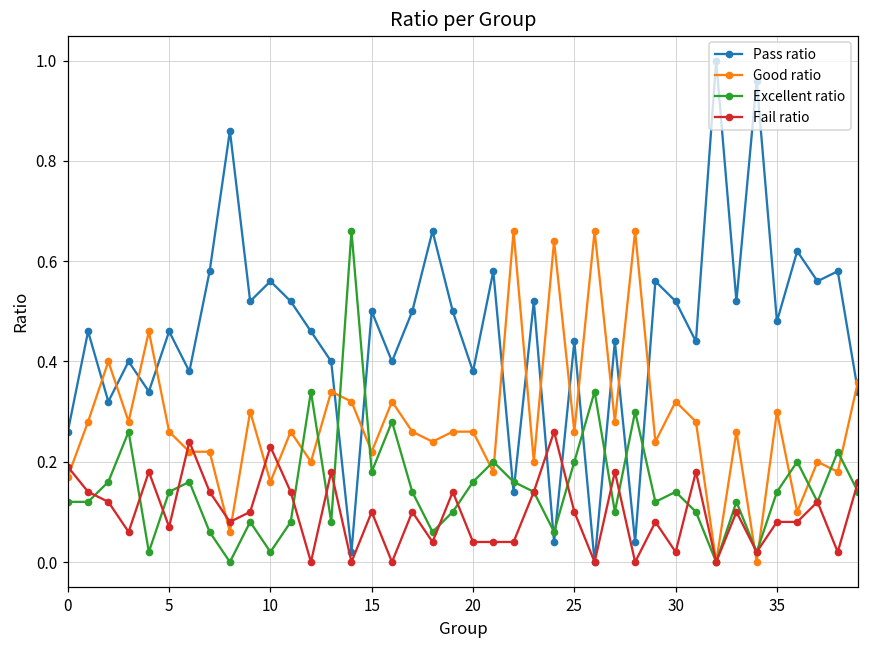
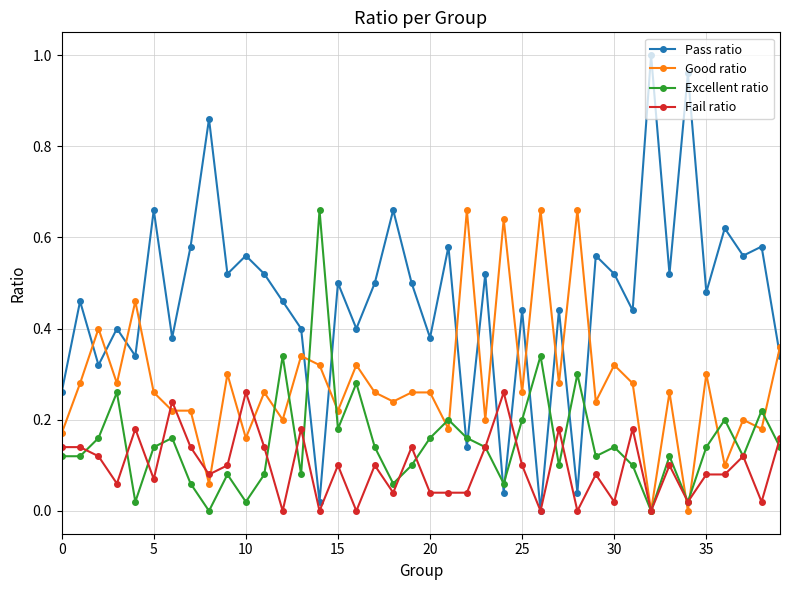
Fail ratio, 0: 0.19 -> 0.14
Pass ratio, 5: 0.46 -> 0.66
Fail ratio, 10: 0.23 -> 0.26
